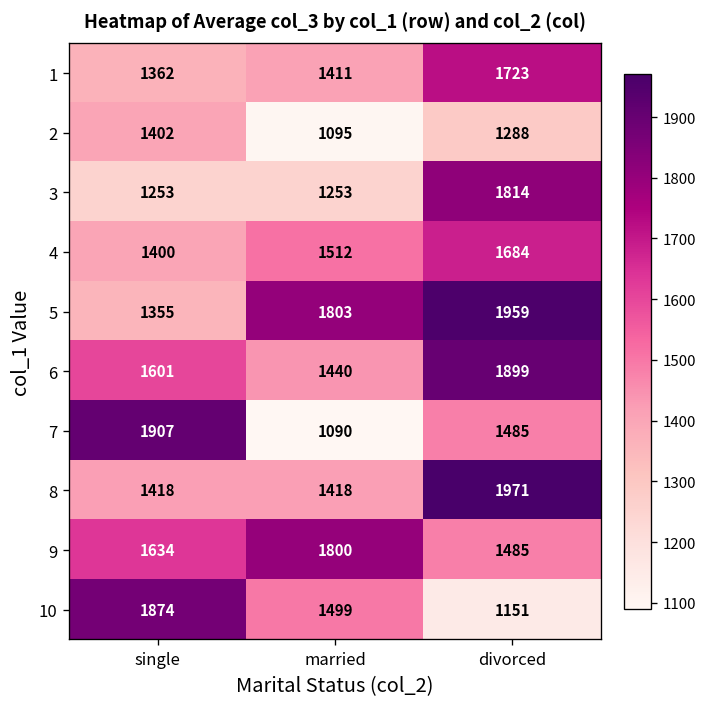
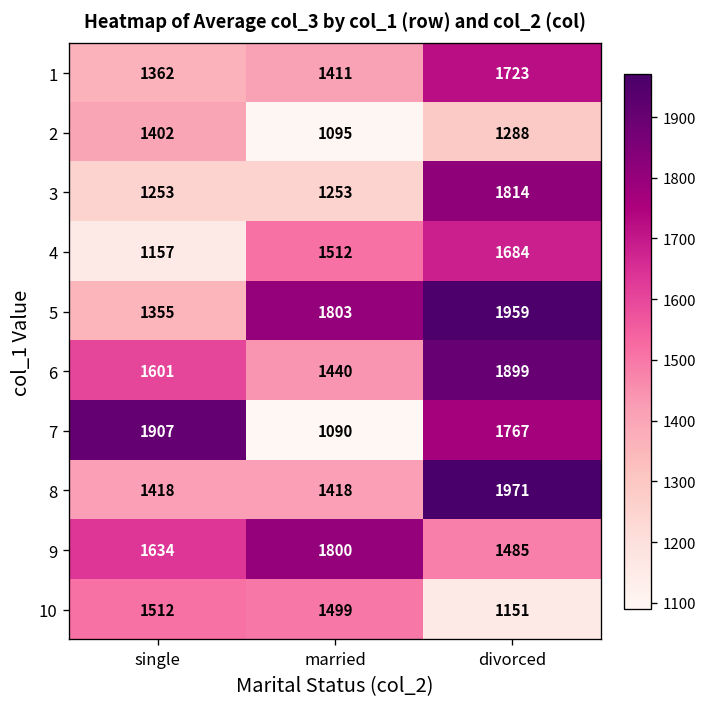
4, single: 1400 -> 1157
7, divorced: 1485 -> 1767
10, single: 1874 -> 1512
